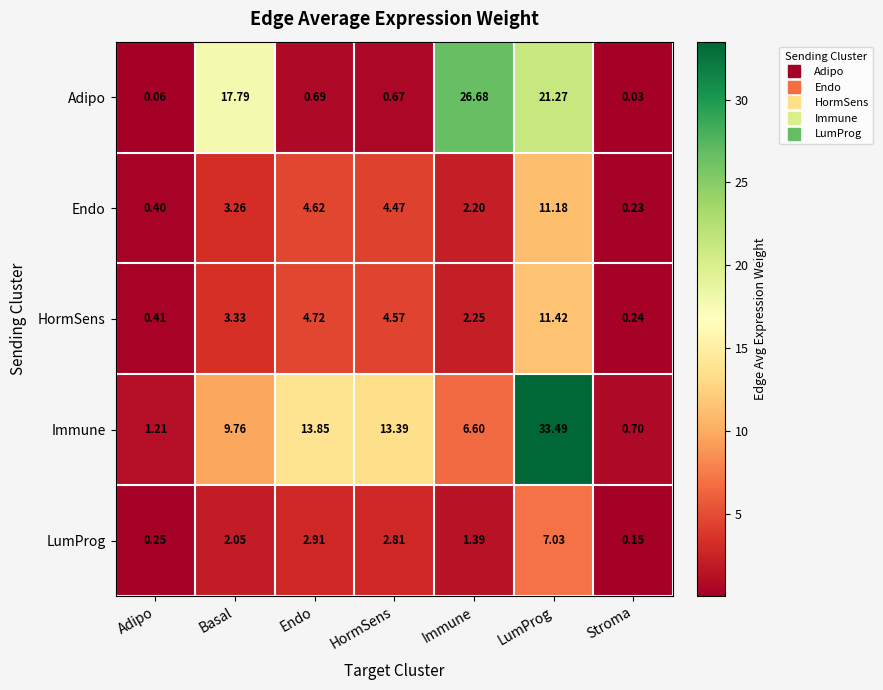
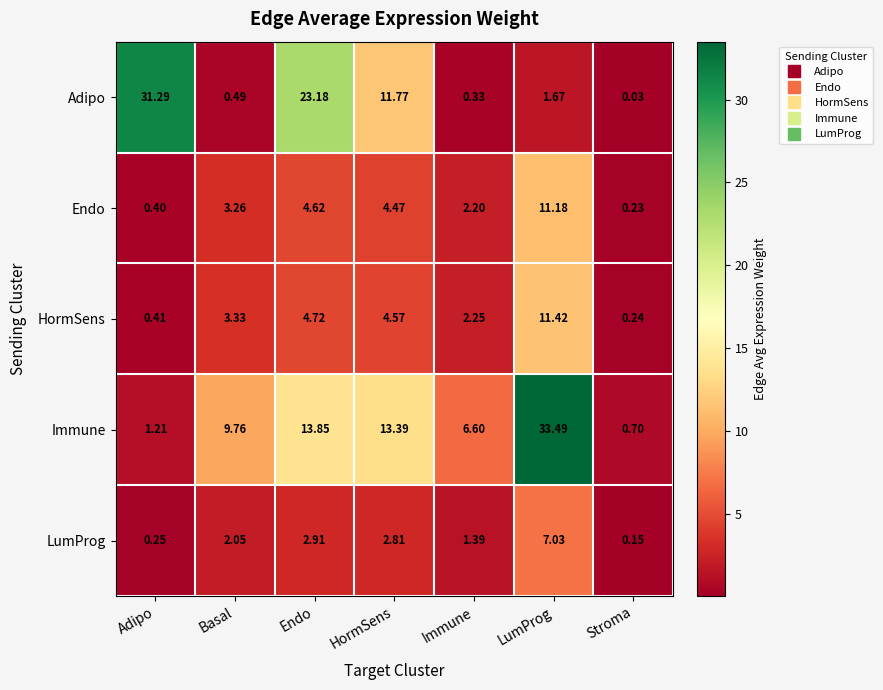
Adipo, Adipo: 0.06 -> 31.29
Adipo, Basal: 17.79 -> 0.49
Adipo, Endo: 0.69 -> 23.18
Adipo, HormSens: 0.67 -> 11.77
Adipo, Immune: 26.68 -> 0.33
Adipo, LumProg: 21.27 -> 1.67
